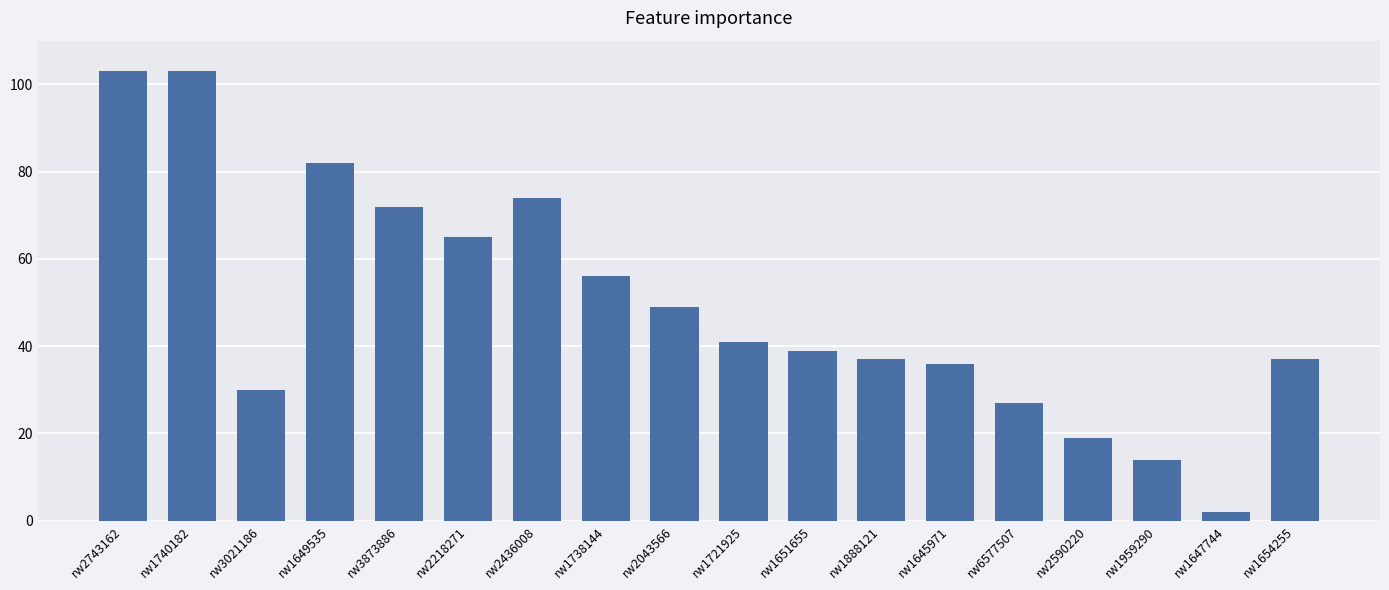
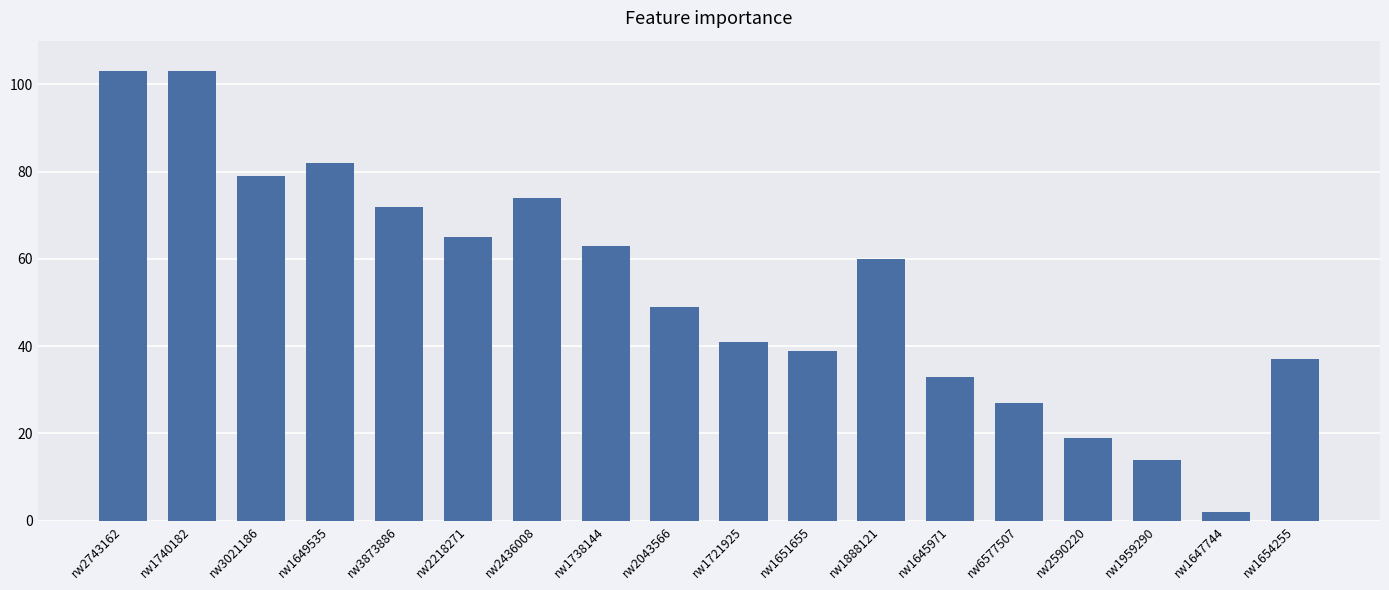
rw3021186: 30 -> 79
rw1738144: 56 -> 63
rw1888121: 37 -> 60
rw1645971: 36 -> 33
